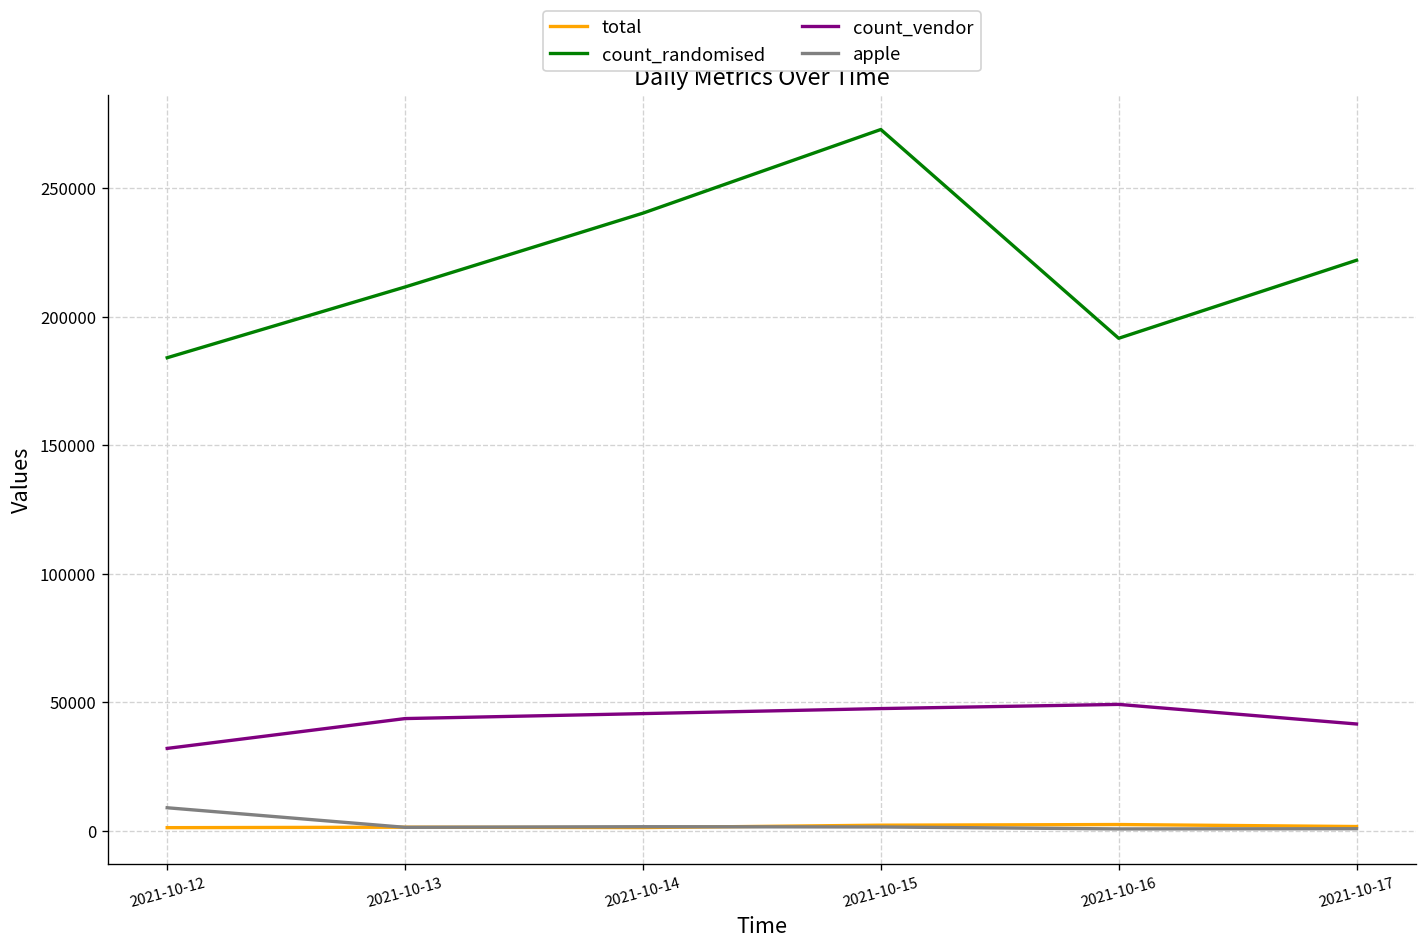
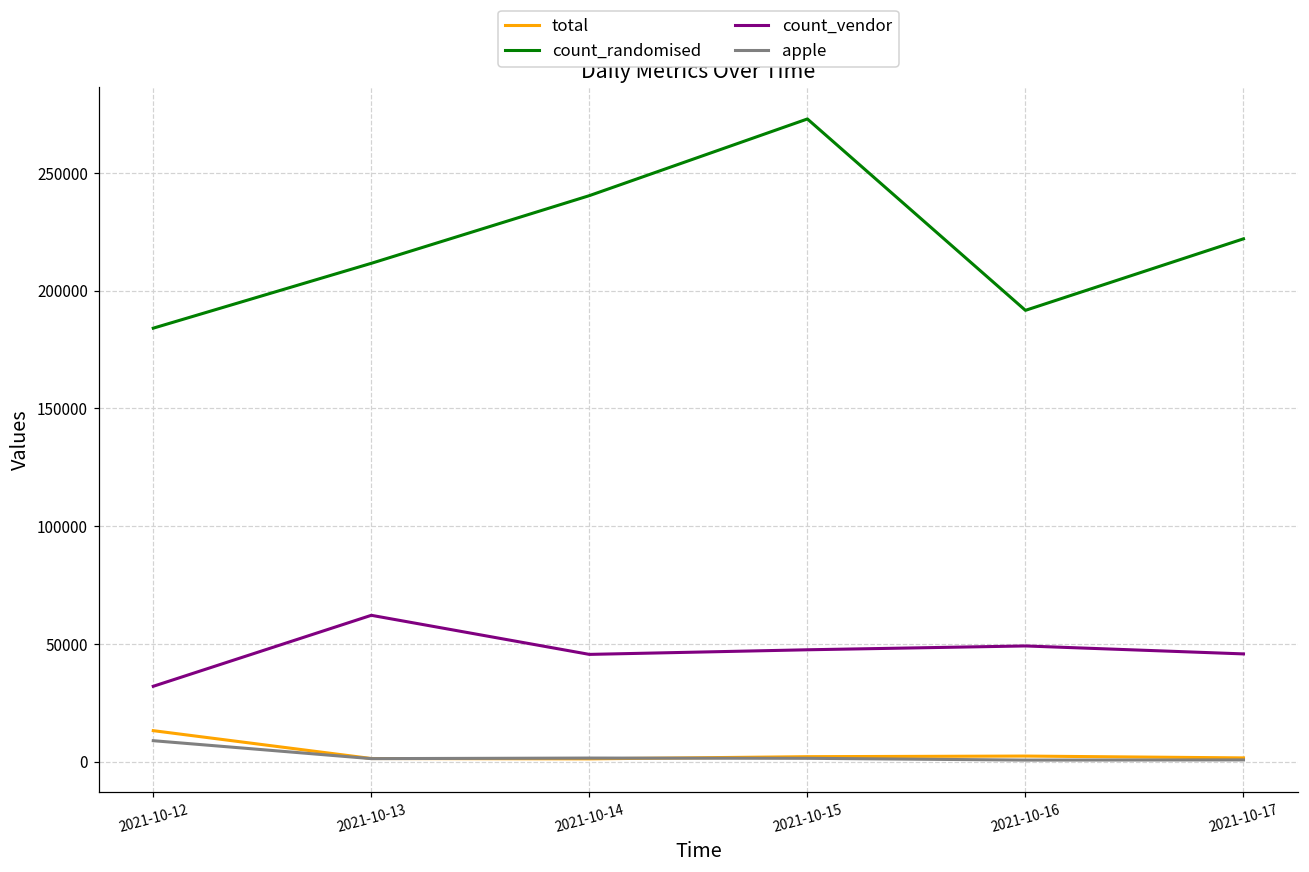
total, 2021-10-12: 1000 -> 13000
count_vendor, 2021-10-13: 44000 -> 62000
count_vendor, 2021-10-17: 41000 -> 46000
